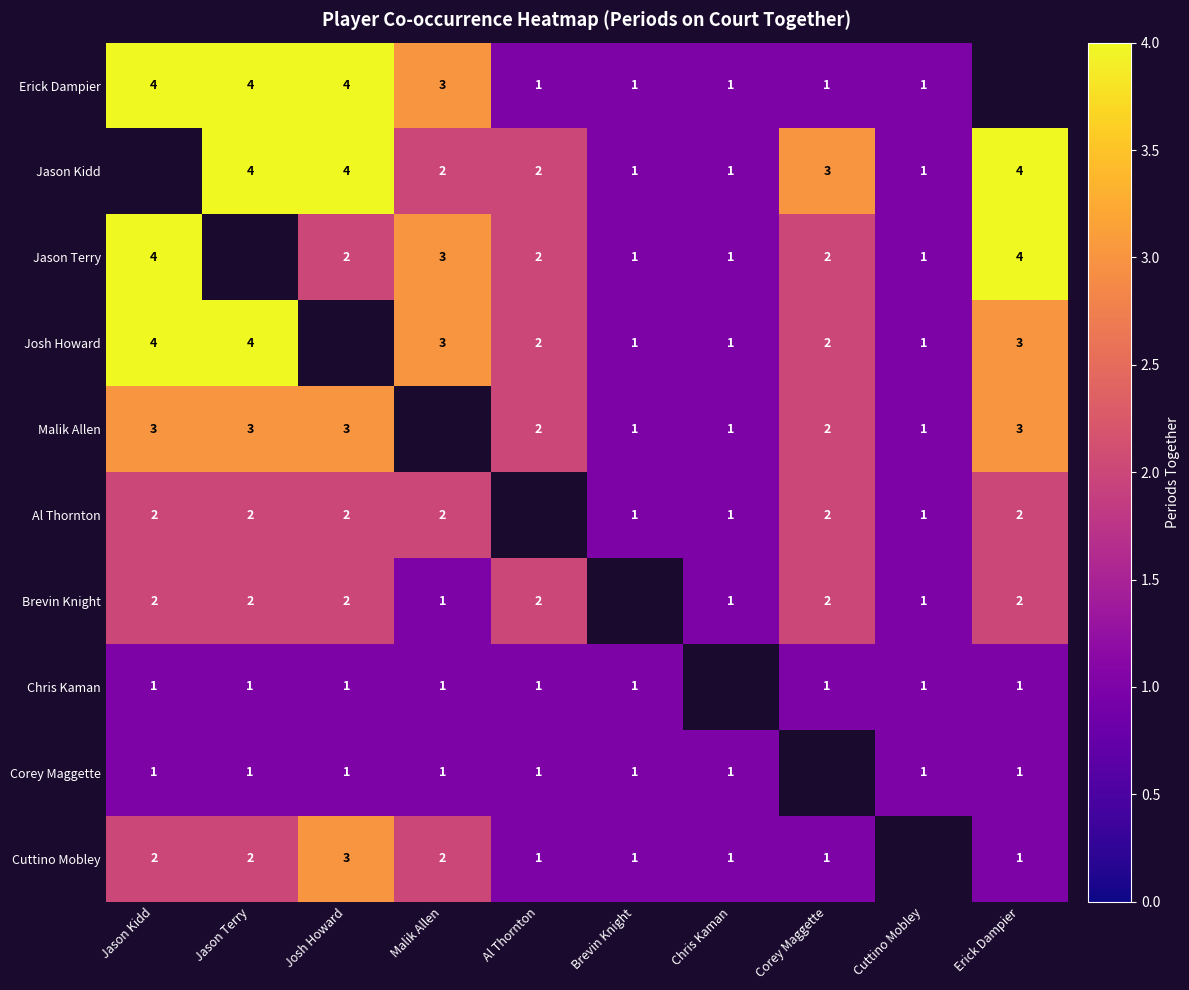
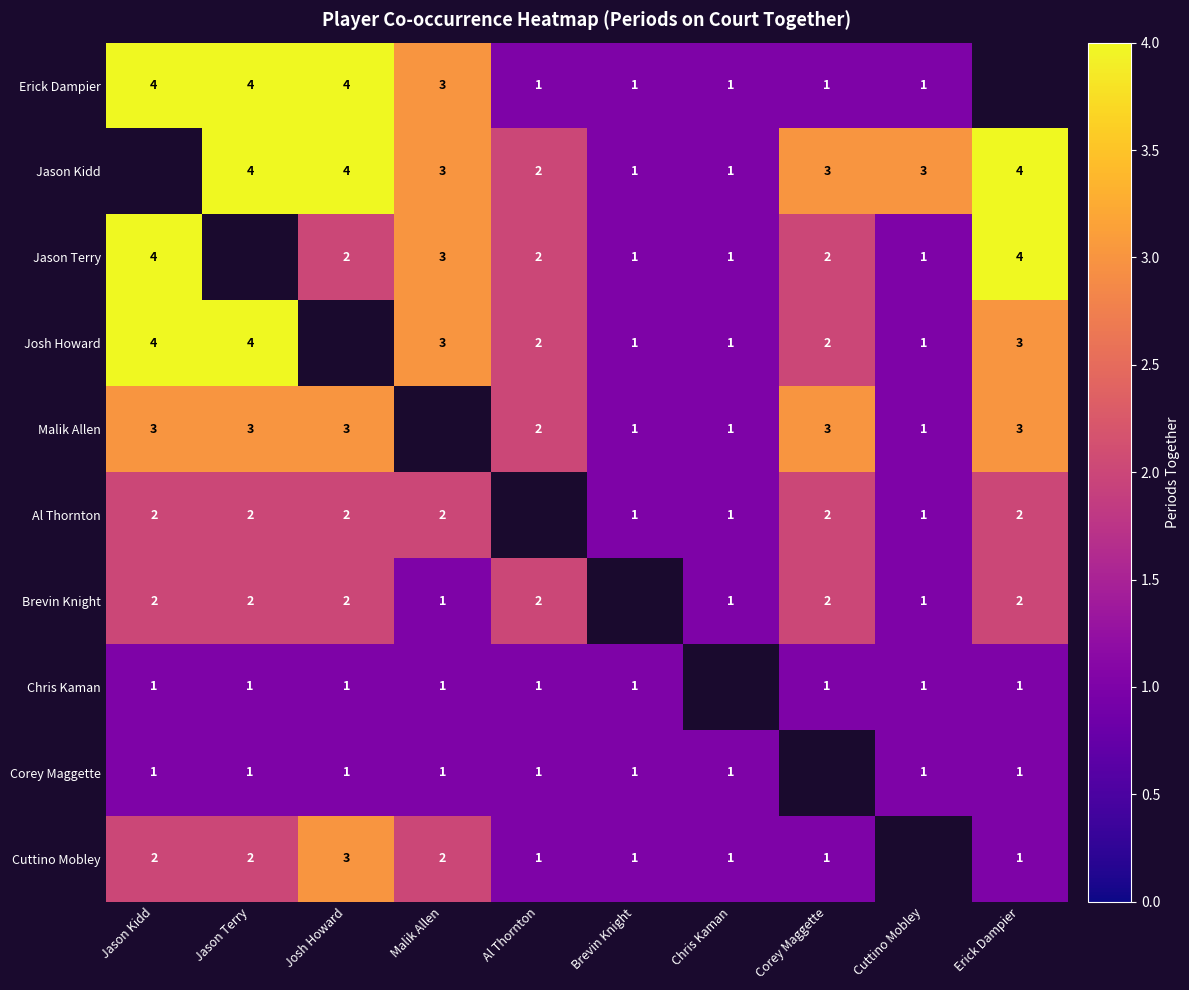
Jason Kidd, Malik Allen: 2 -> 3
Jason Kidd, Cuttino Mobley: 1 -> 3
Malik Allen, Corey Maggette: 2 -> 3
